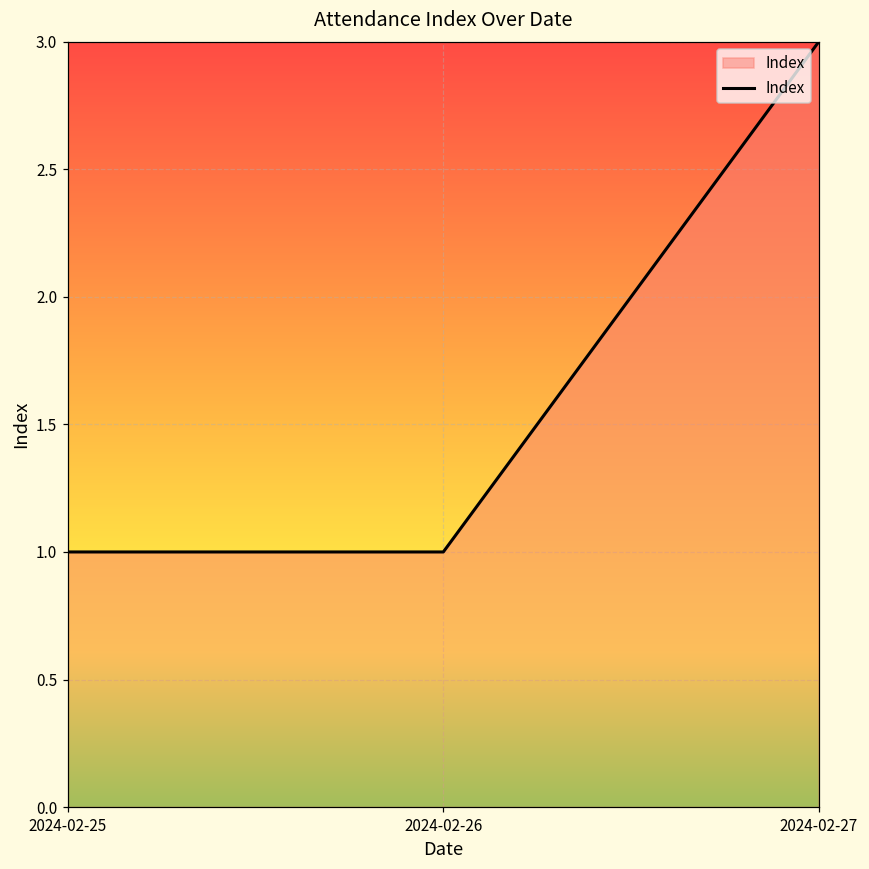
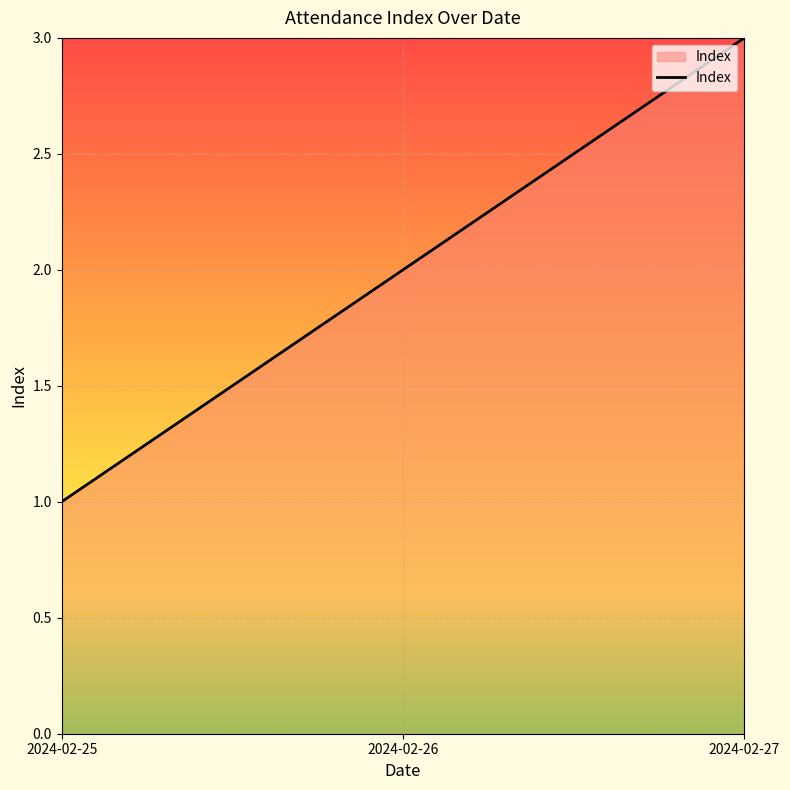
2024-02-26: 1 -> 2
